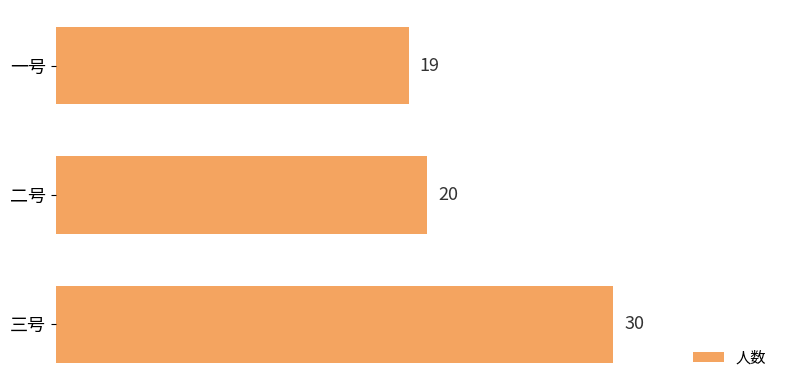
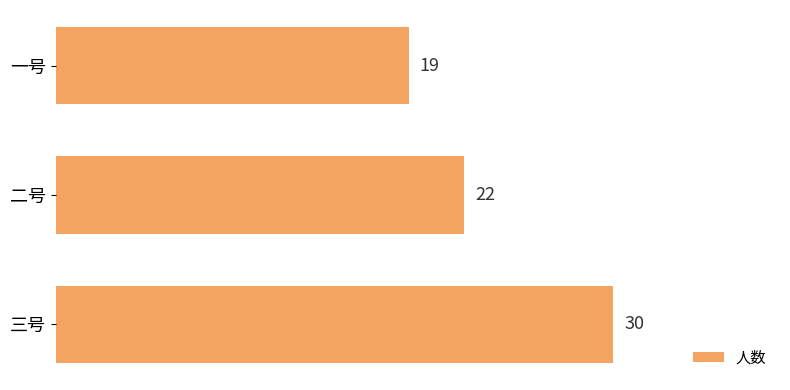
二号: 20 -> 22
